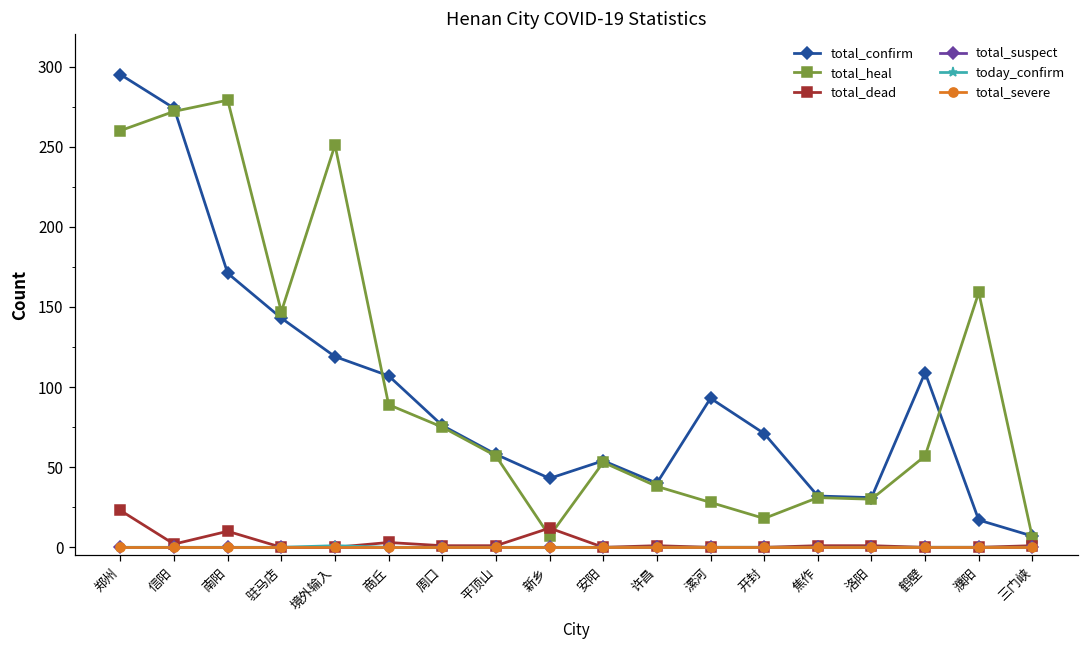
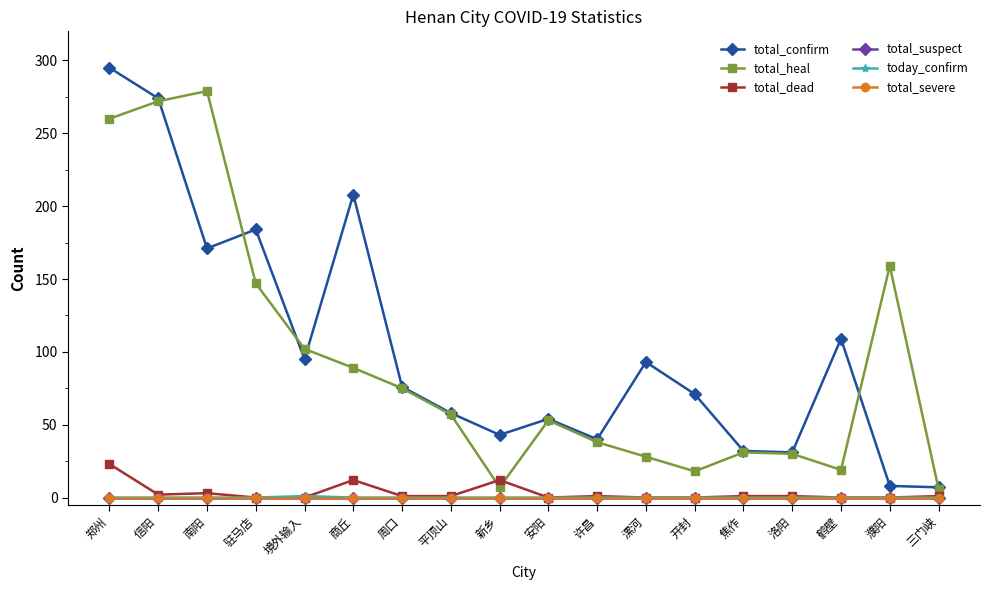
total_dead, 南阳: 10 -> 3
total_confirm, 驻马店: 143 -> 184
total_confirm, 境外输入: 119 -> 95
total_heal, 境外输入: 251 -> 102
total_confirm, 商丘: 107 -> 208
total_dead, 商丘: 3 -> 12
total_heal, 鹤壁: 57 -> 19
total_confirm, 濮阳: 17 -> 8
